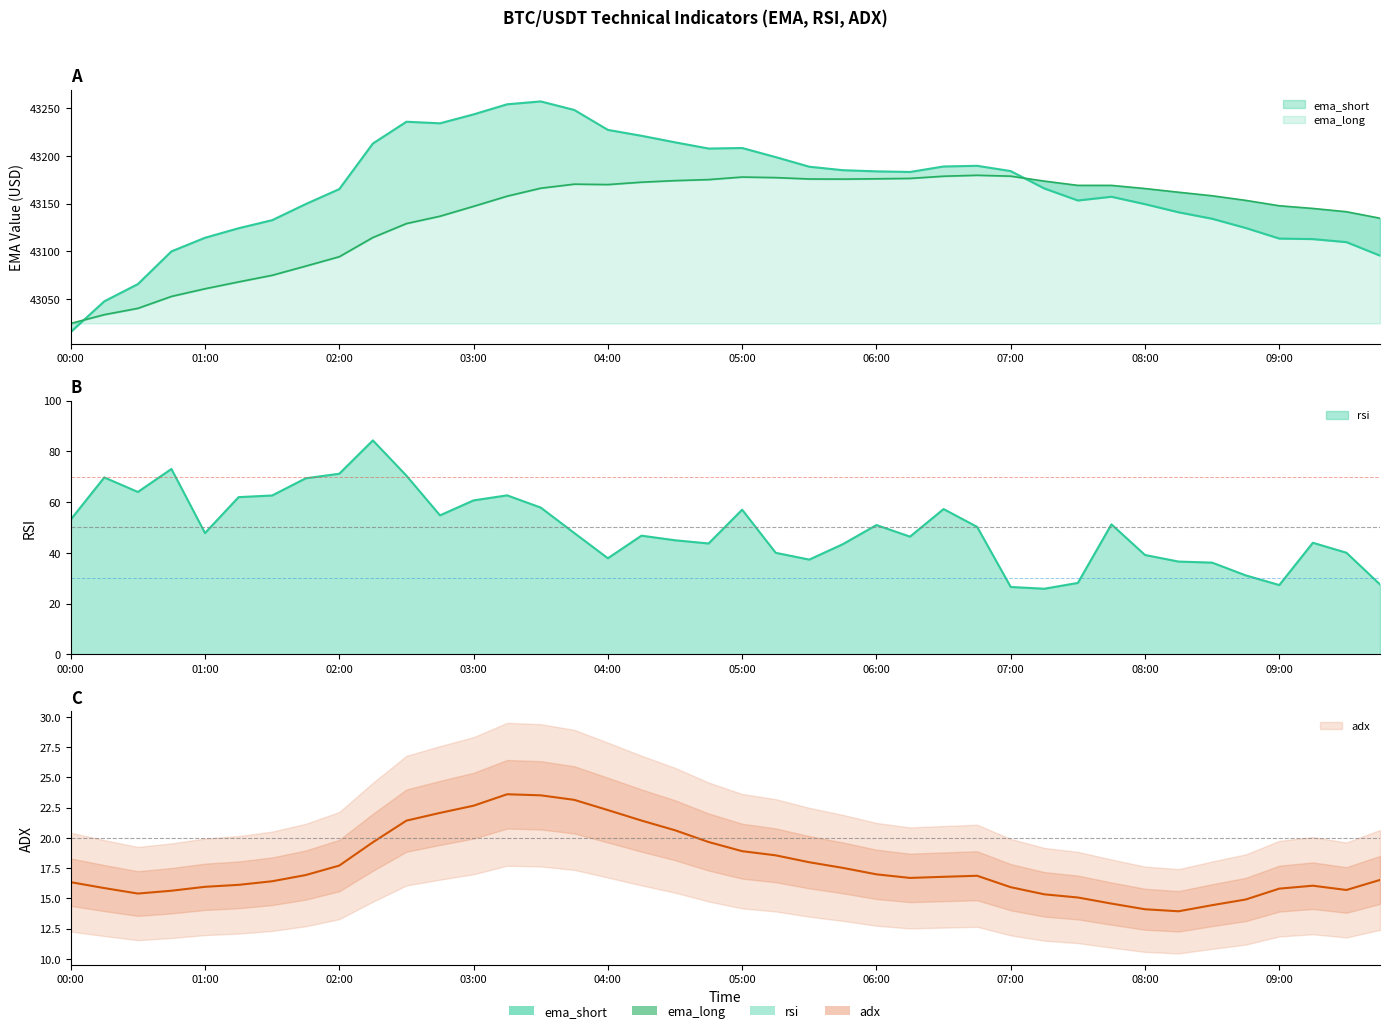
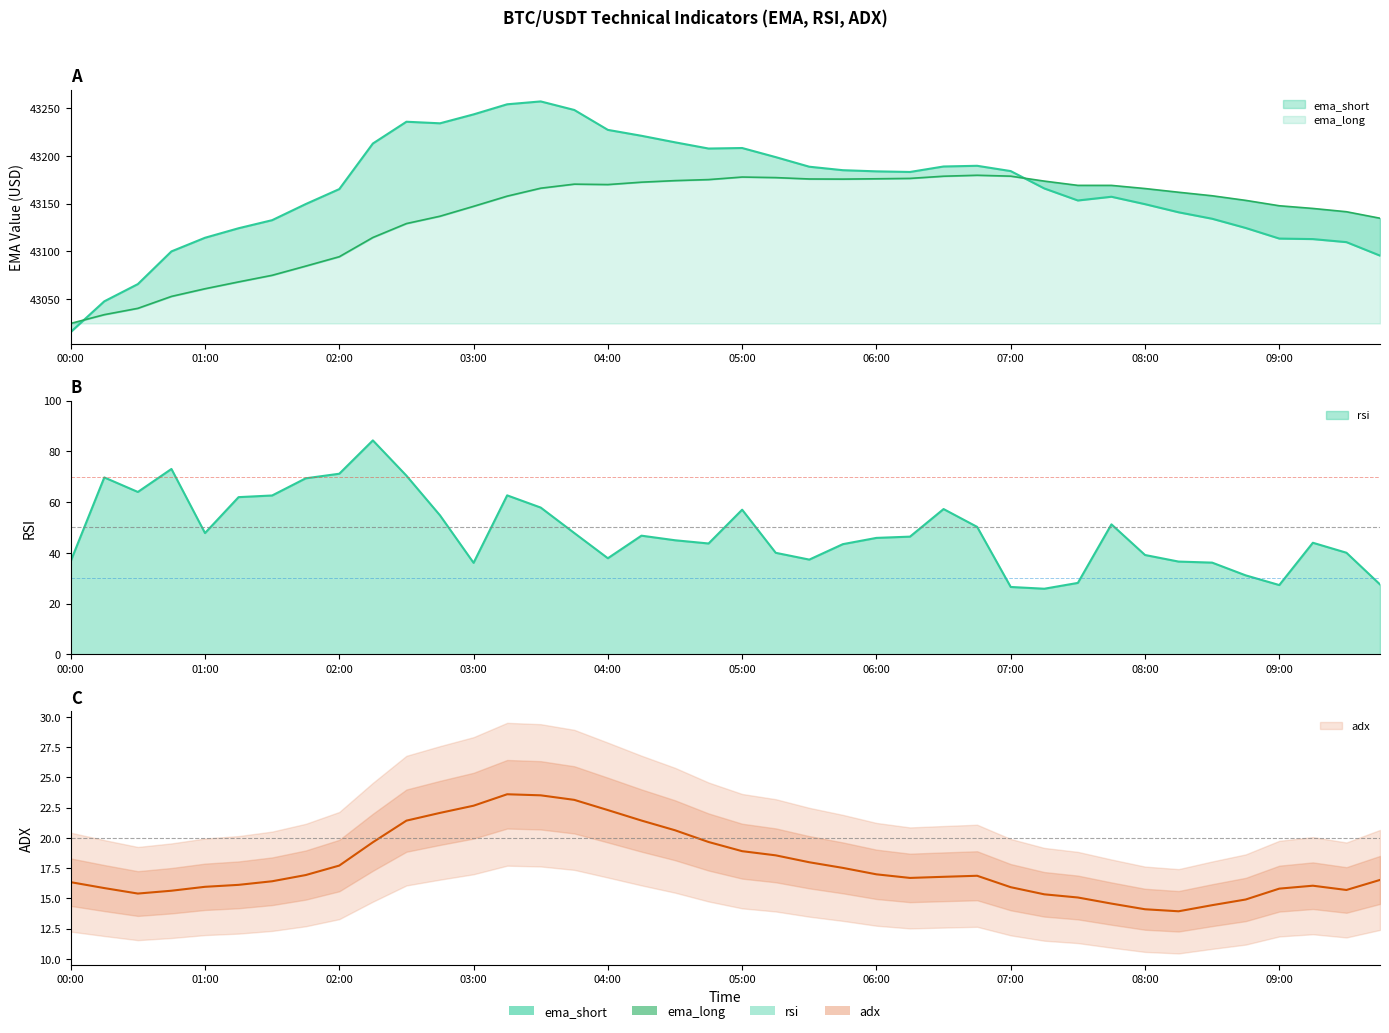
B, 00:00: 53 -> 37
B, 03:00: 61 -> 36
B, 06:00: 51 -> 46
